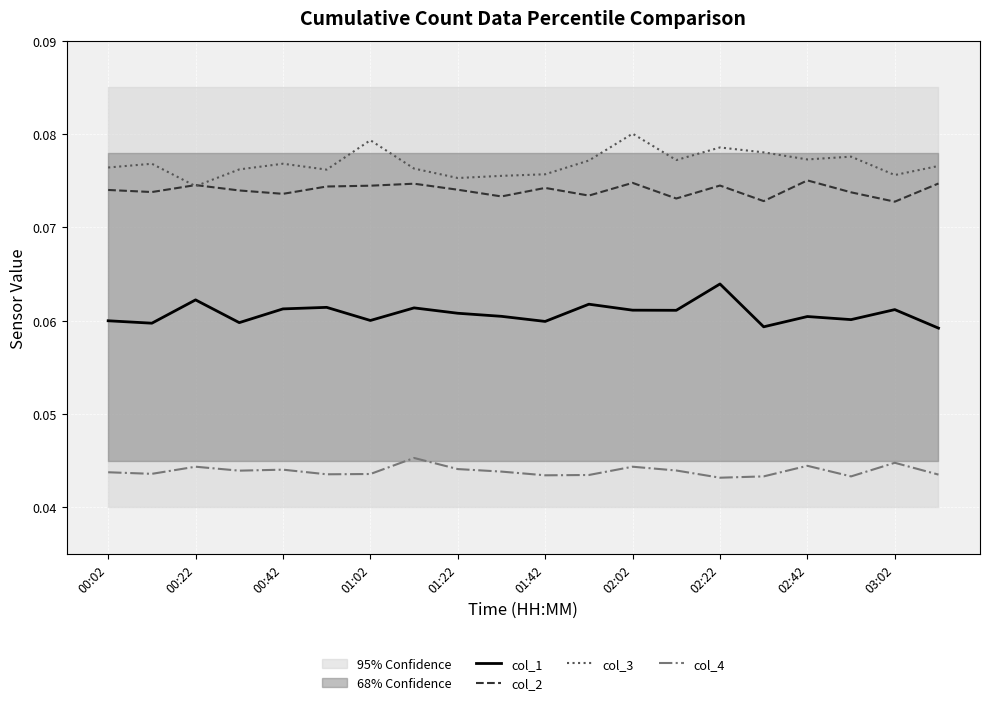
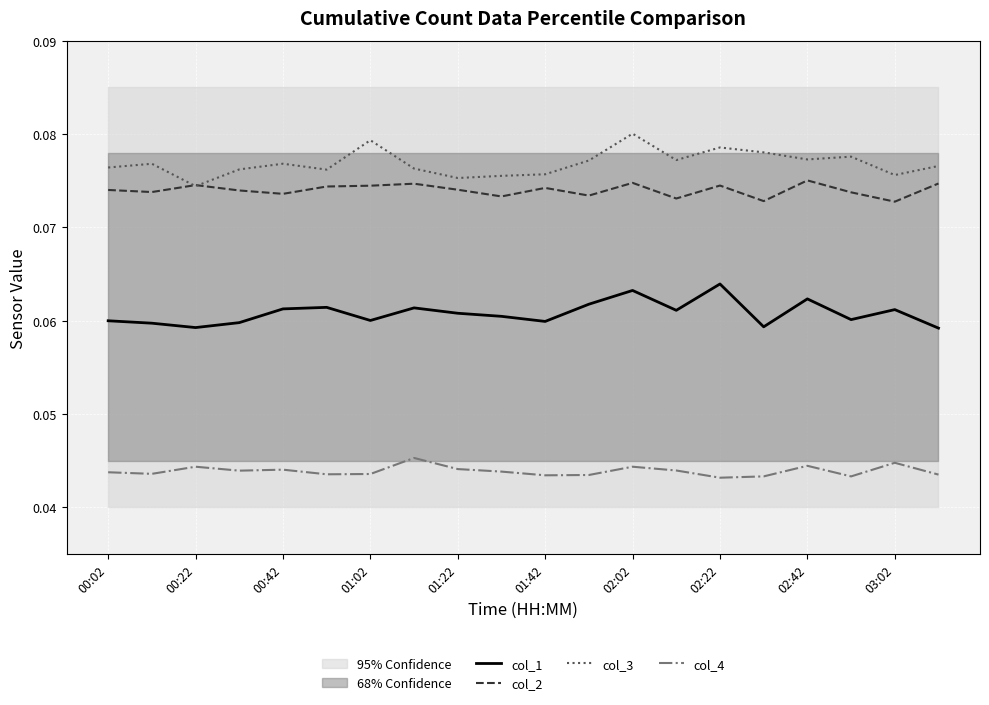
col_1, 00:22: 0.062 -> 0.059
col_1, 02:02: 0.061 -> 0.063
col_1, 02:42: 0.060 -> 0.062
